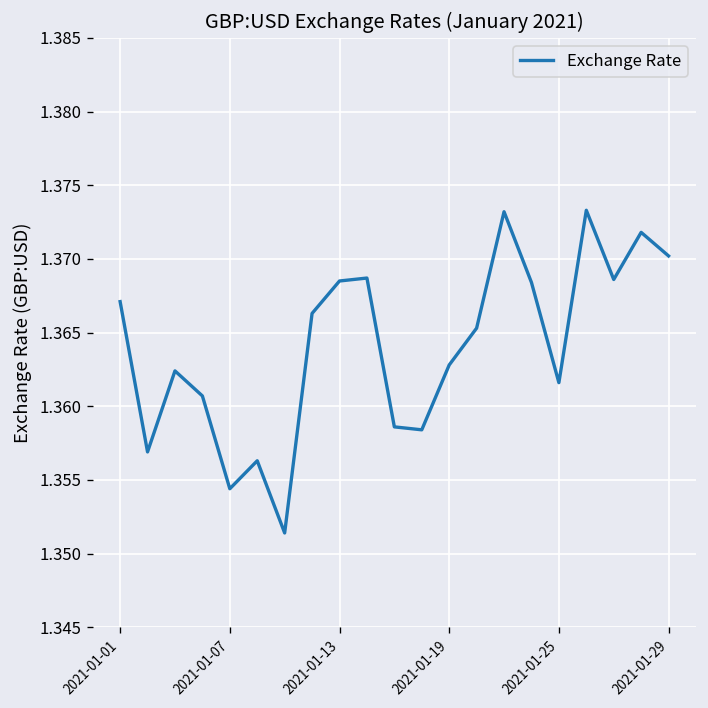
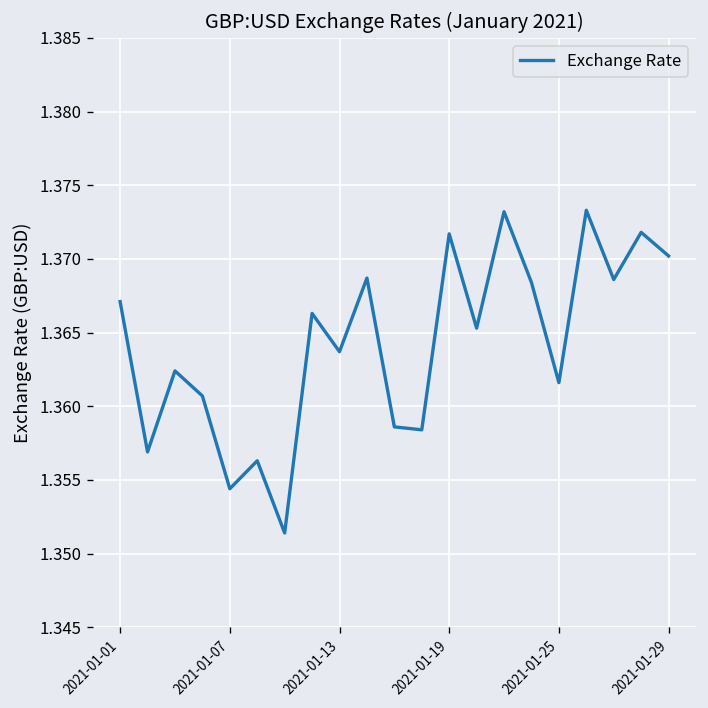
2021-01-13: 1.3685 -> 1.3637
2021-01-19: 1.3628 -> 1.3717
